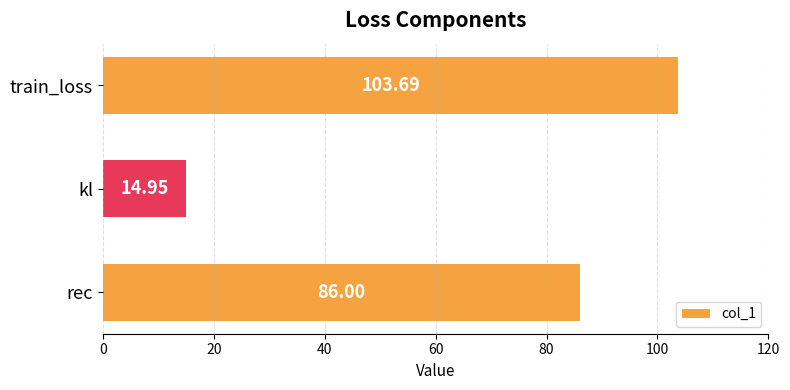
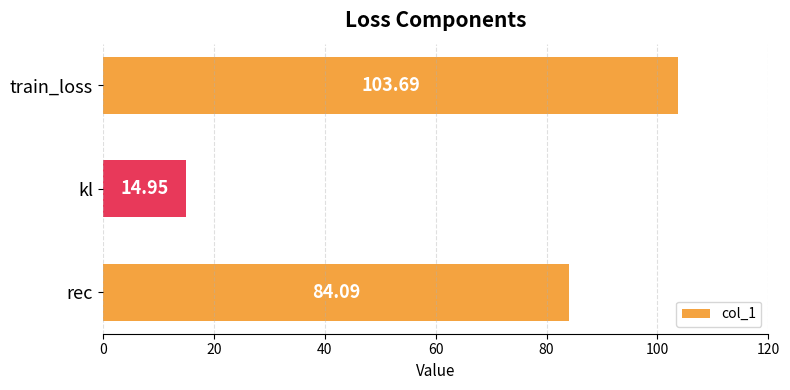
rec: 86.00 -> 84.09
